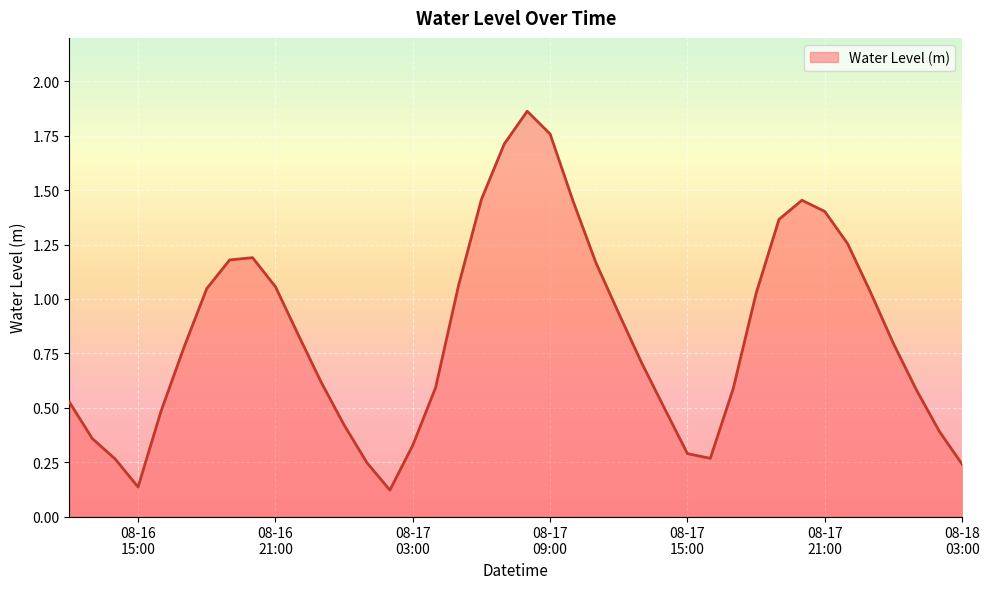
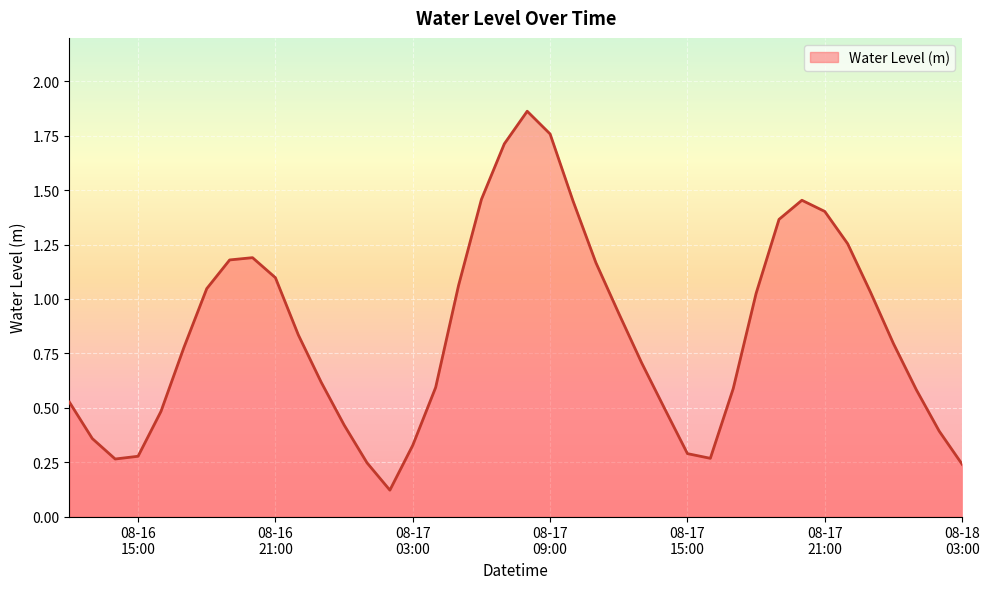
08-16 15:00: 0.14 -> 0.28
08-16 21:00: 1.06 -> 1.10
